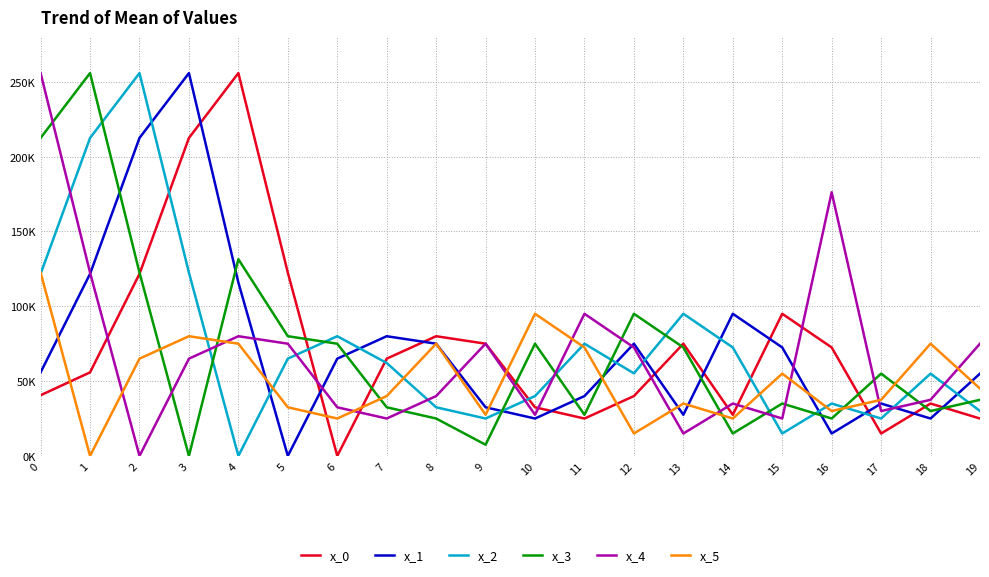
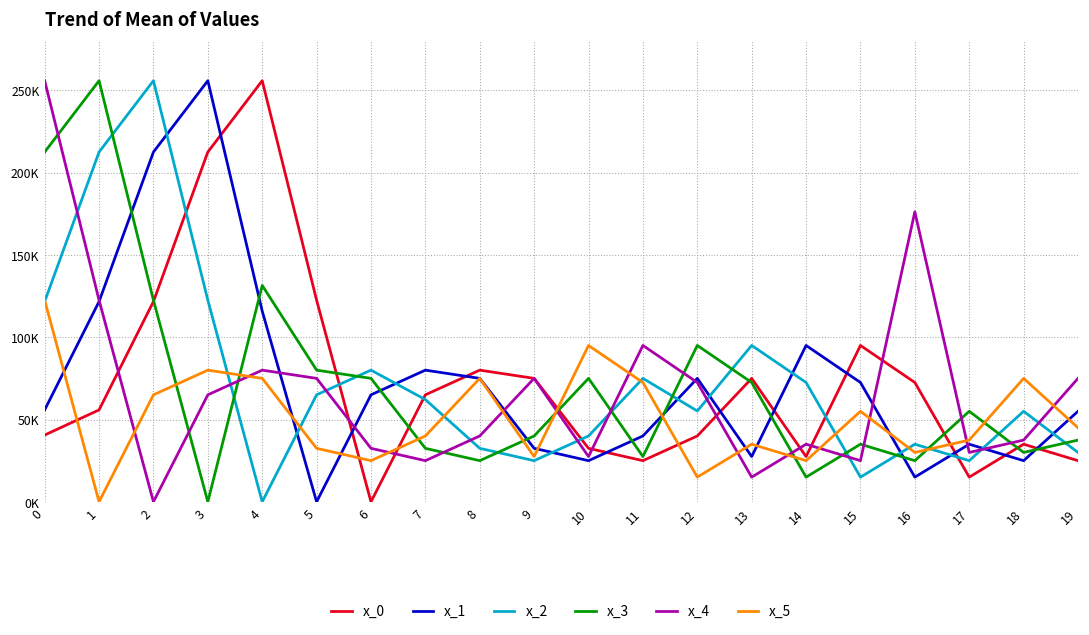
x_3, 9: 7000 -> 40000
